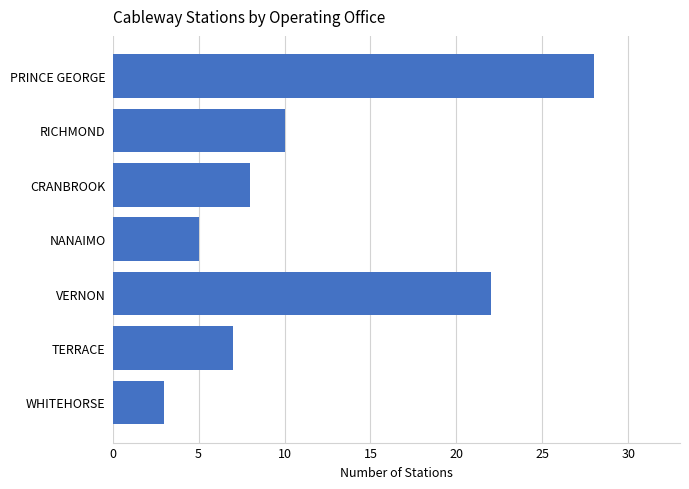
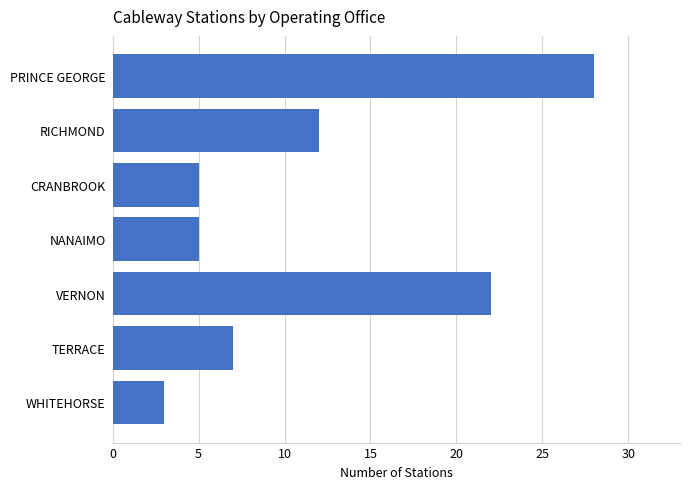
RICHMOND: 10 -> 12
CRANBROOK: 8 -> 5
